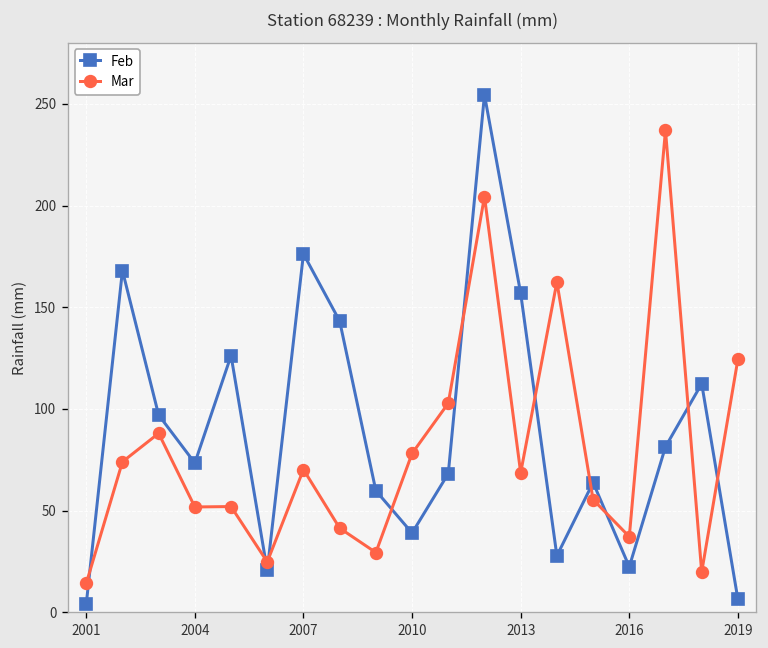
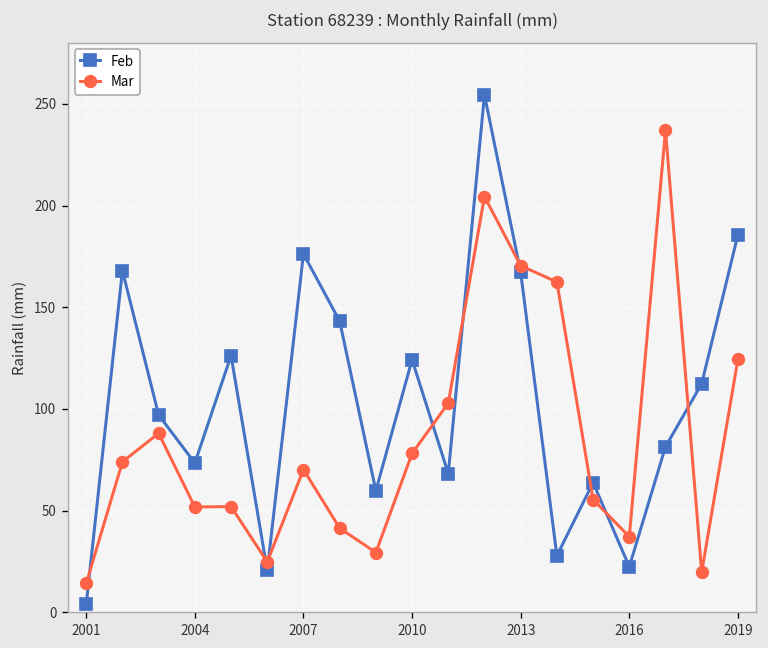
Feb, 2010: 39 -> 124
Feb, 2013: 157 -> 167
Mar, 2013: 69 -> 170
Feb, 2019: 6 -> 186
